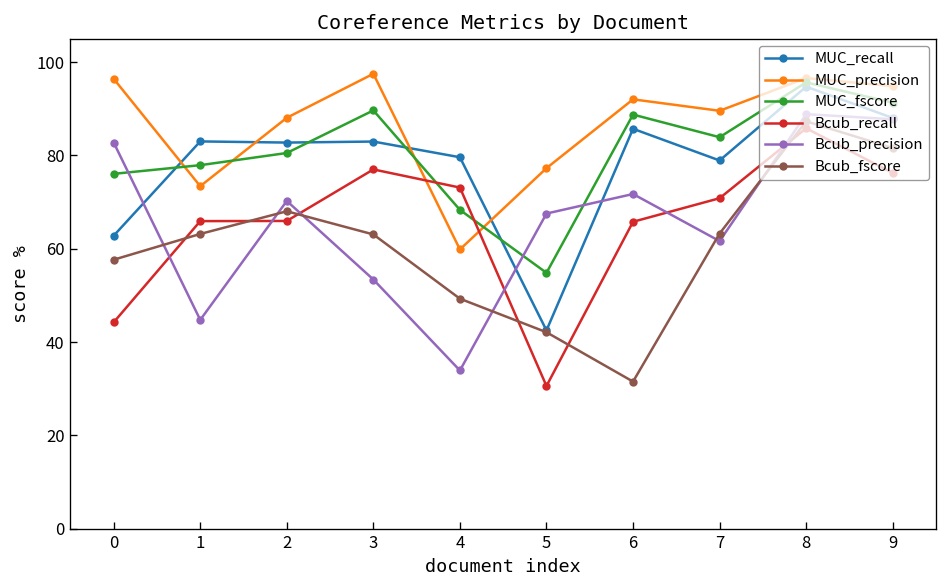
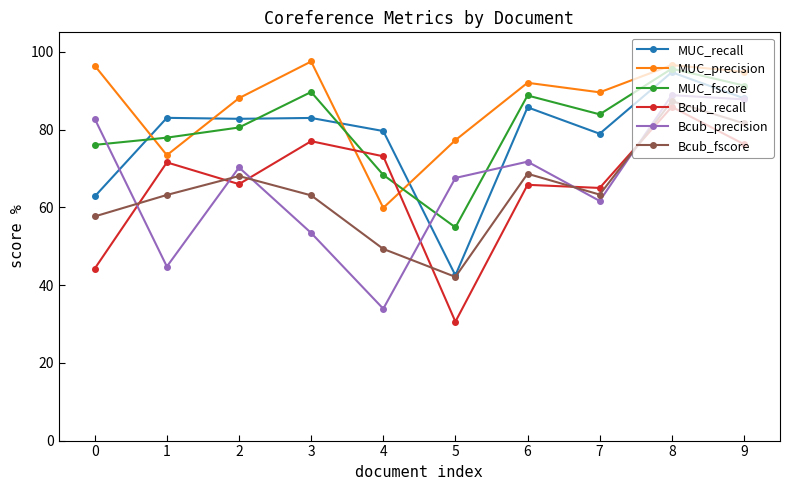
Bcub_recall, 1: 66 -> 72
Bcub_fscore, 6: 32 -> 69
Bcub_recall, 7: 71 -> 65
